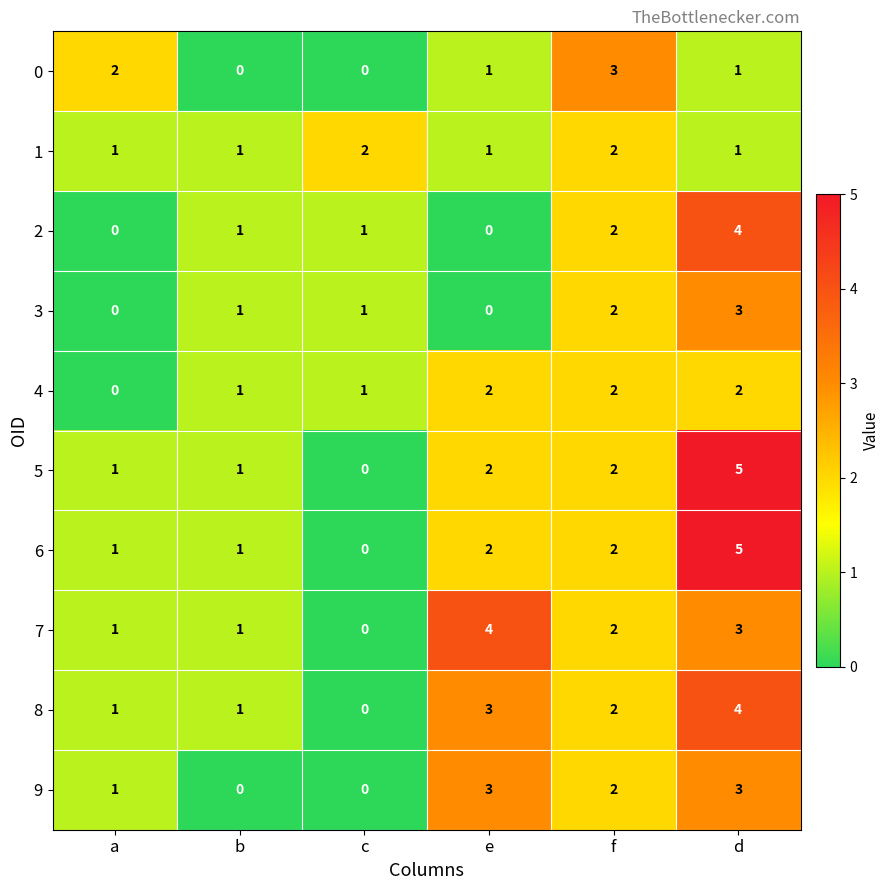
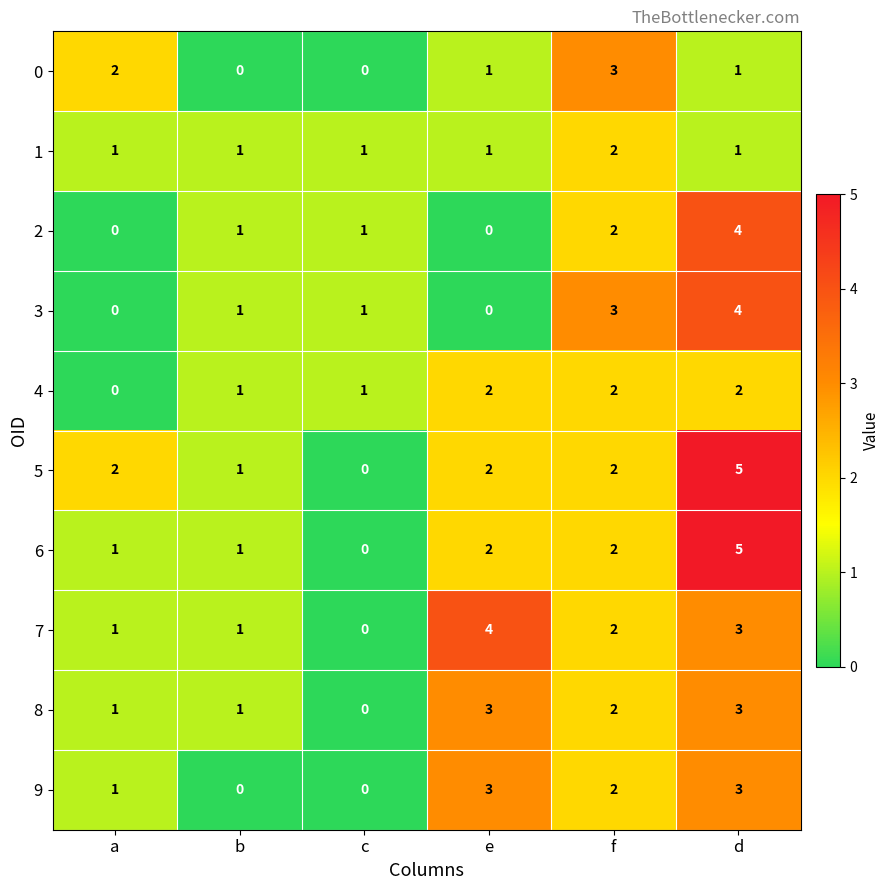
1, c: 2 -> 1
3, f: 2 -> 3
3, d: 3 -> 4
5, a: 1 -> 2
8, d: 4 -> 3
